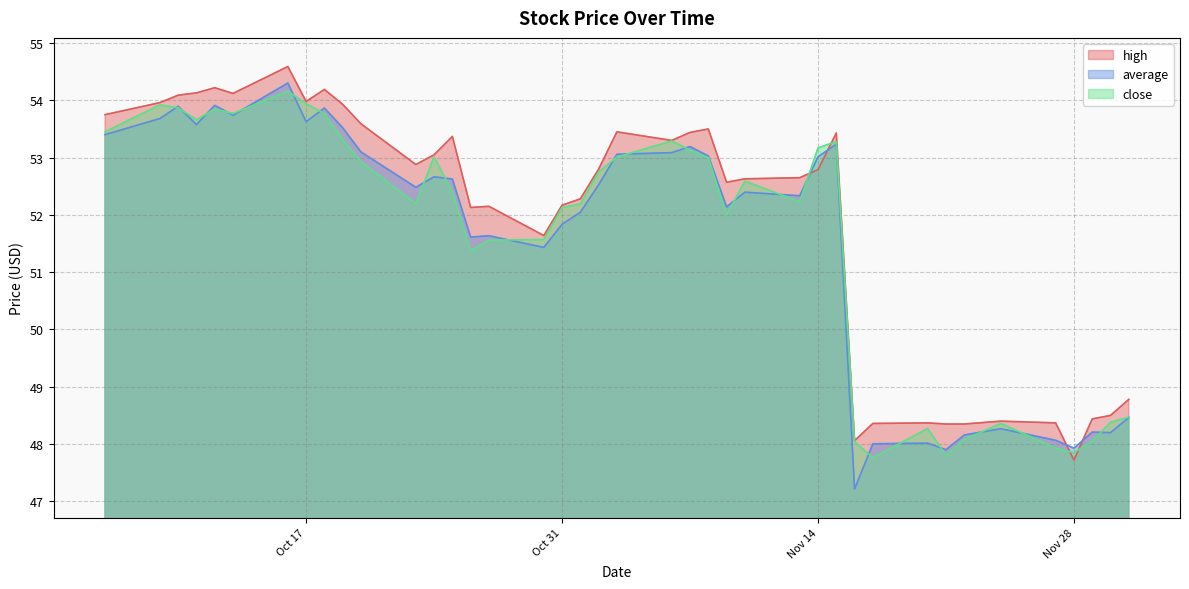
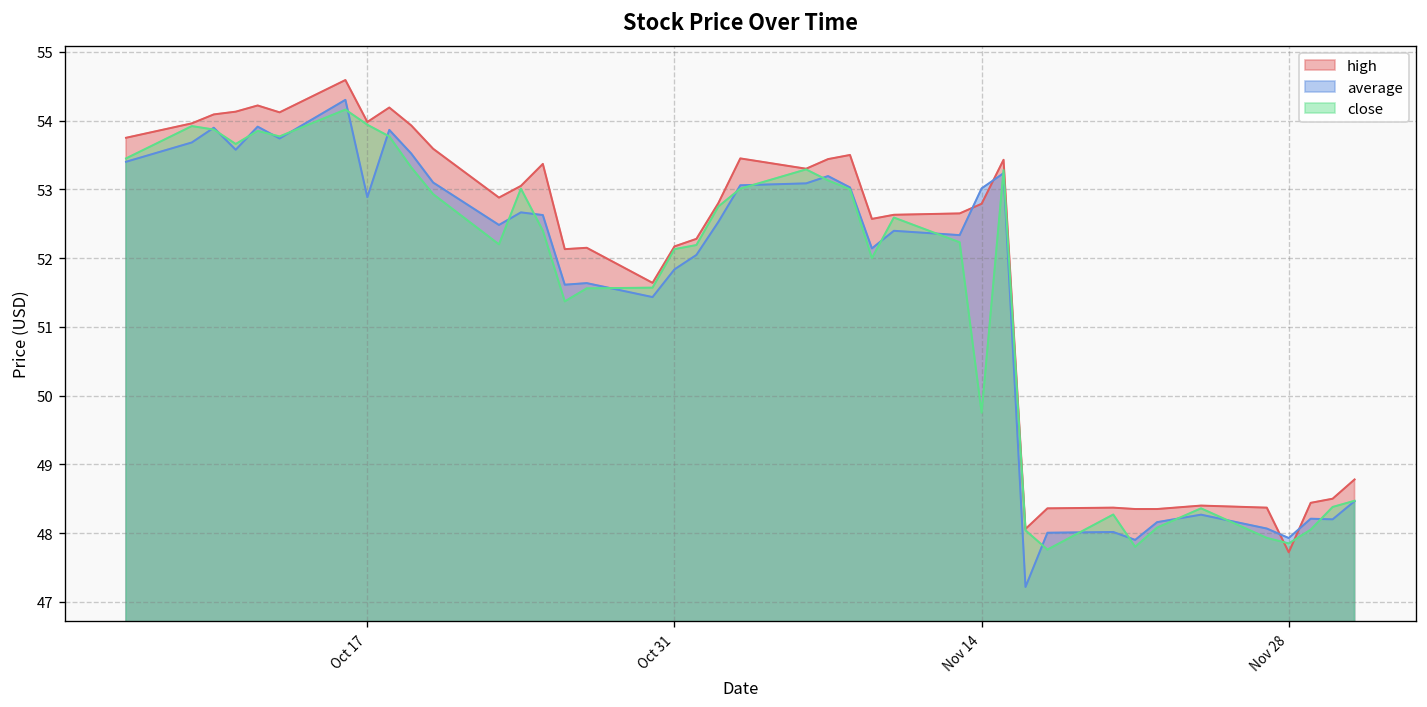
average, Oct 17: 53.6 -> 52.9
close, Nov 14: 53.2 -> 49.8
